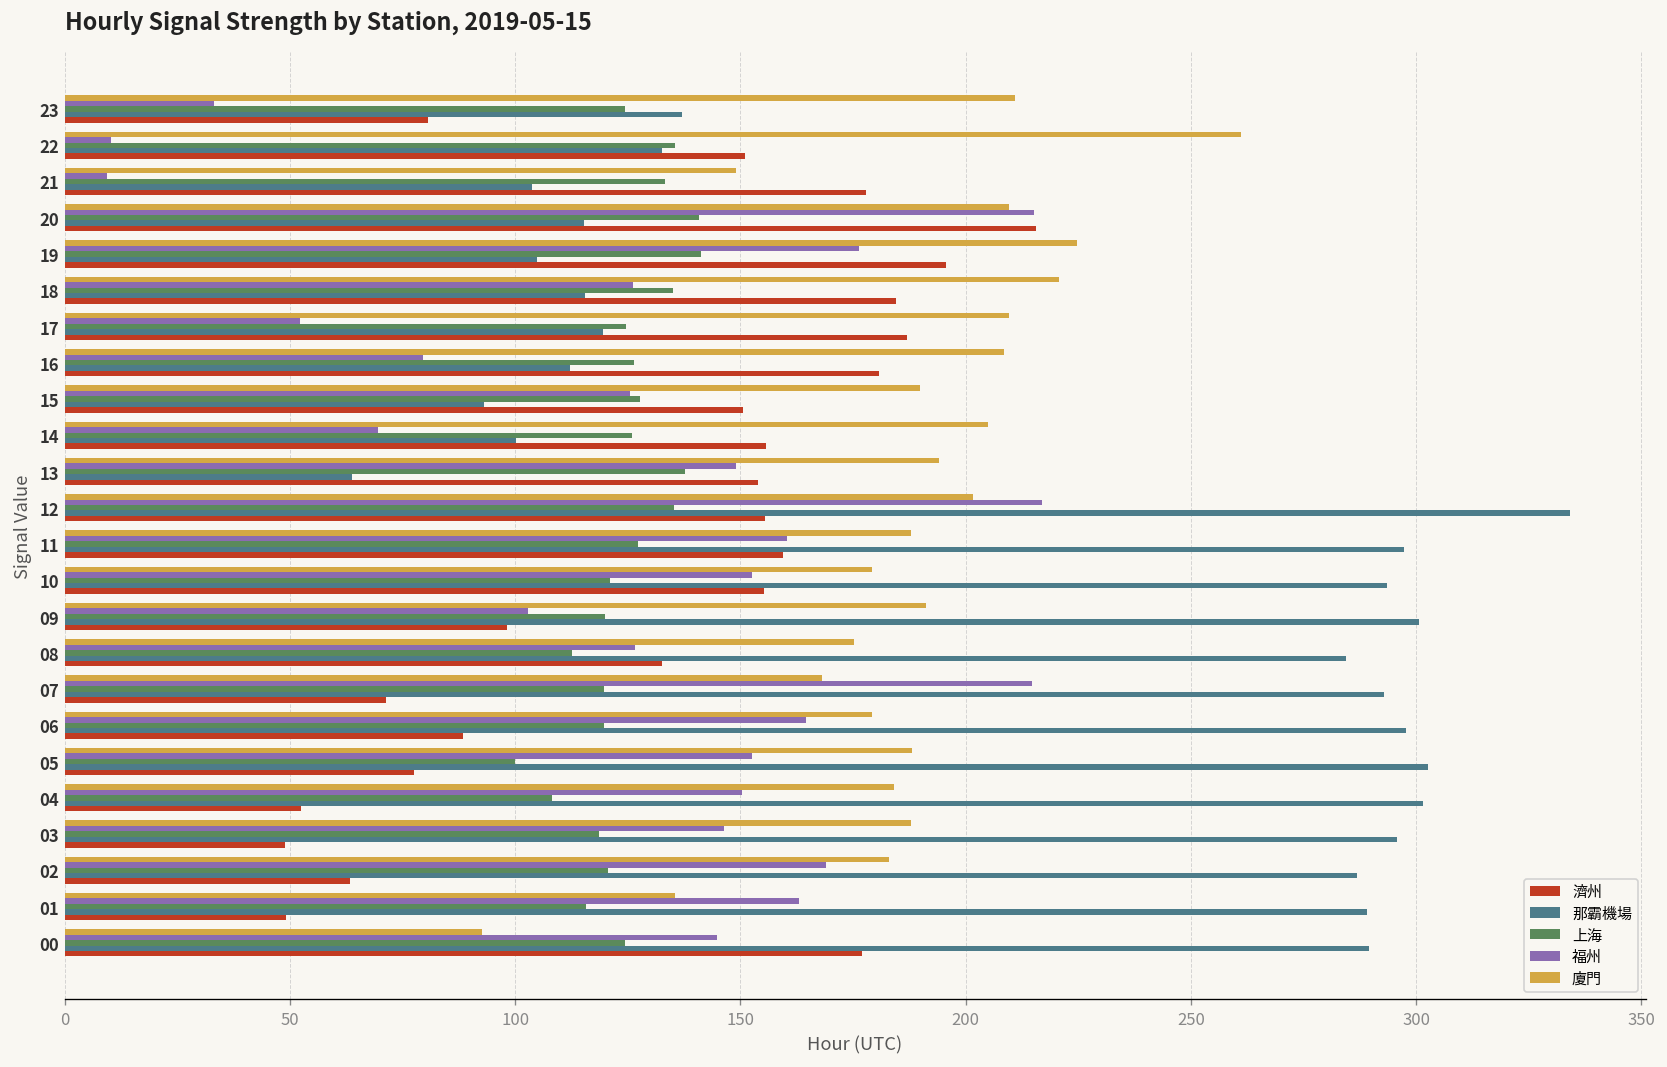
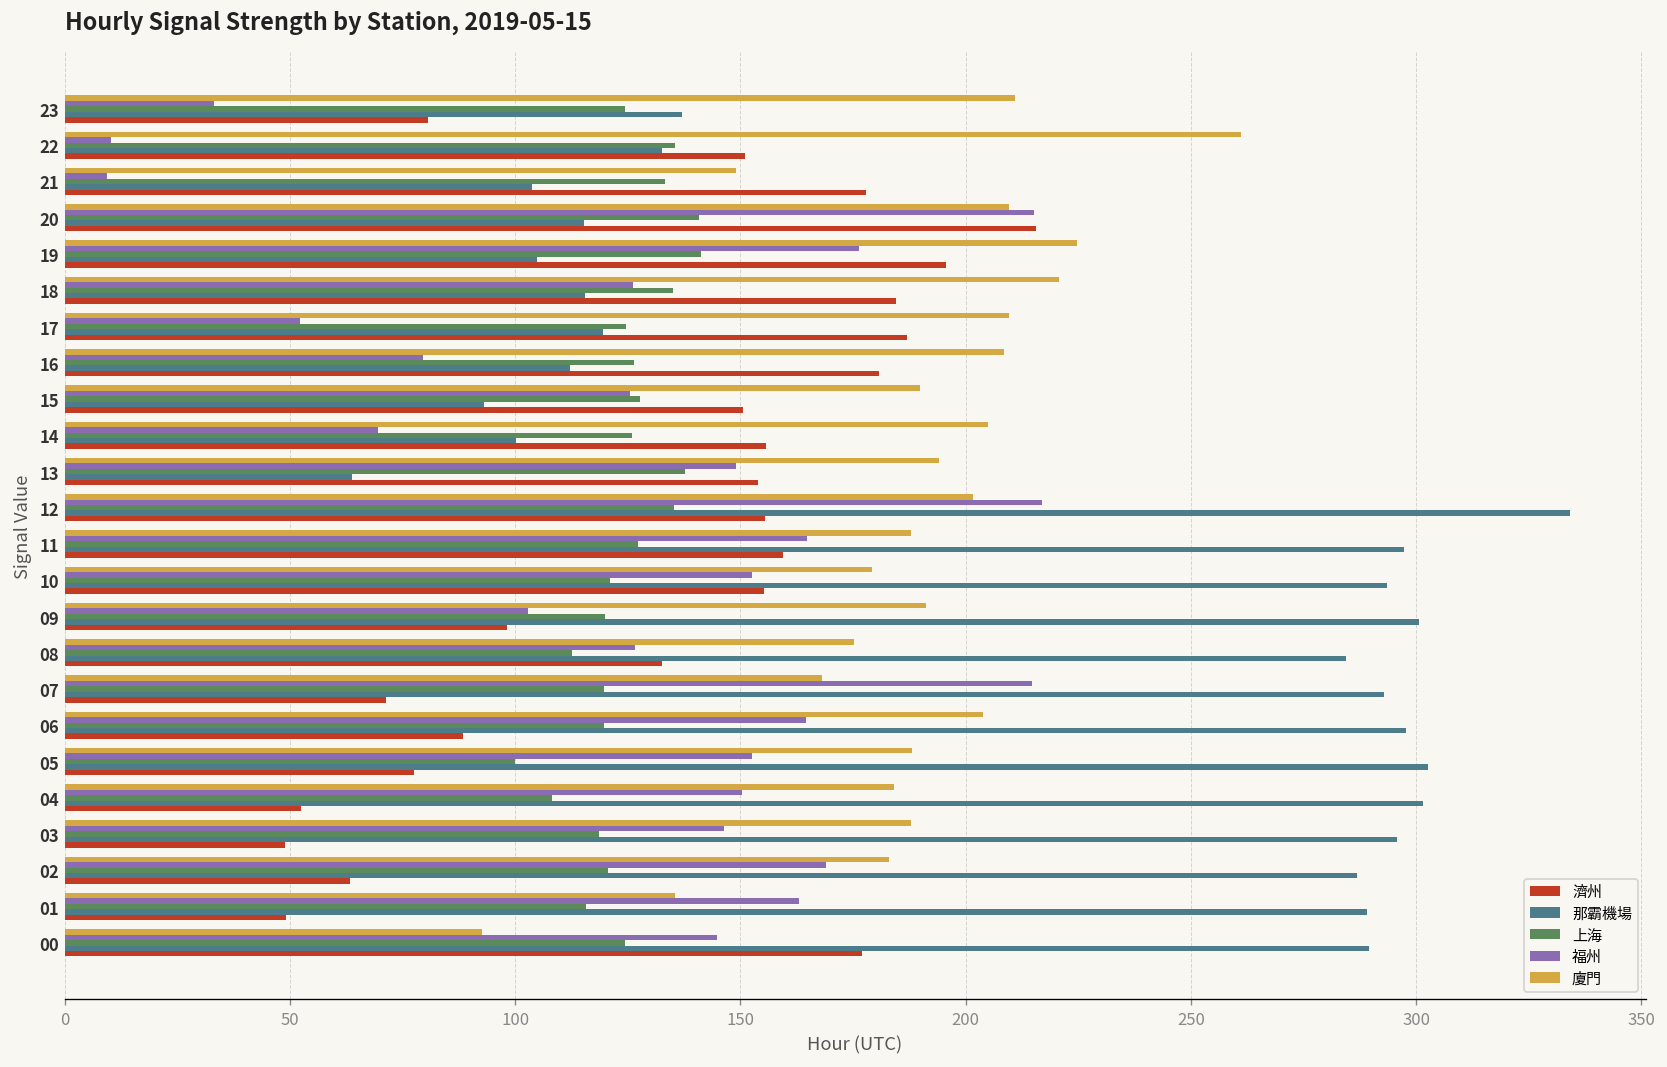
福州, 11: 160 -> 165
廈門, 06: 179 -> 204
